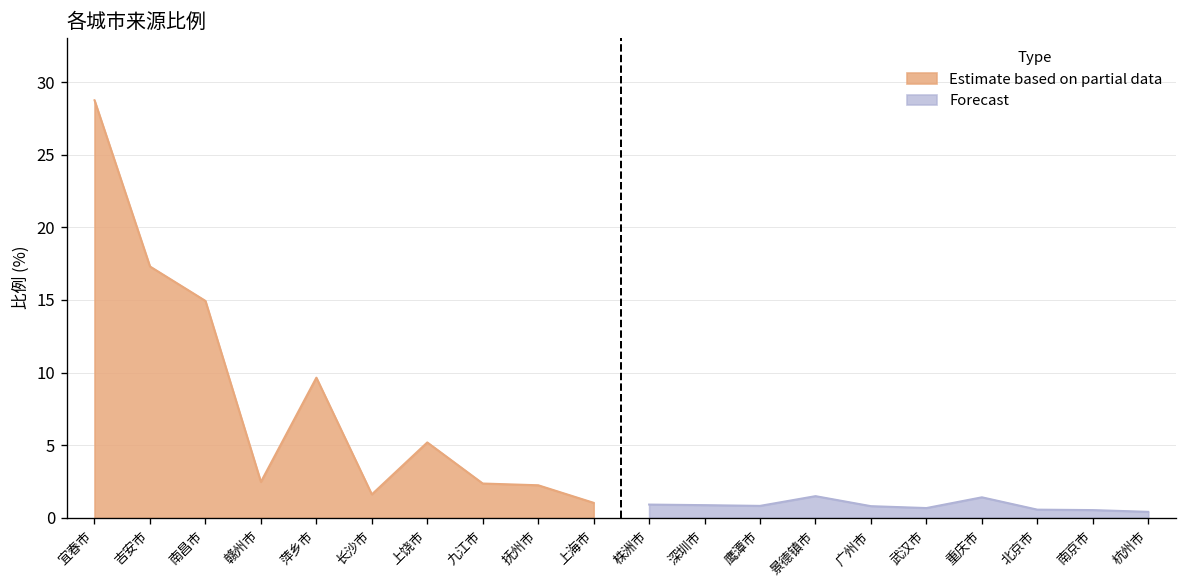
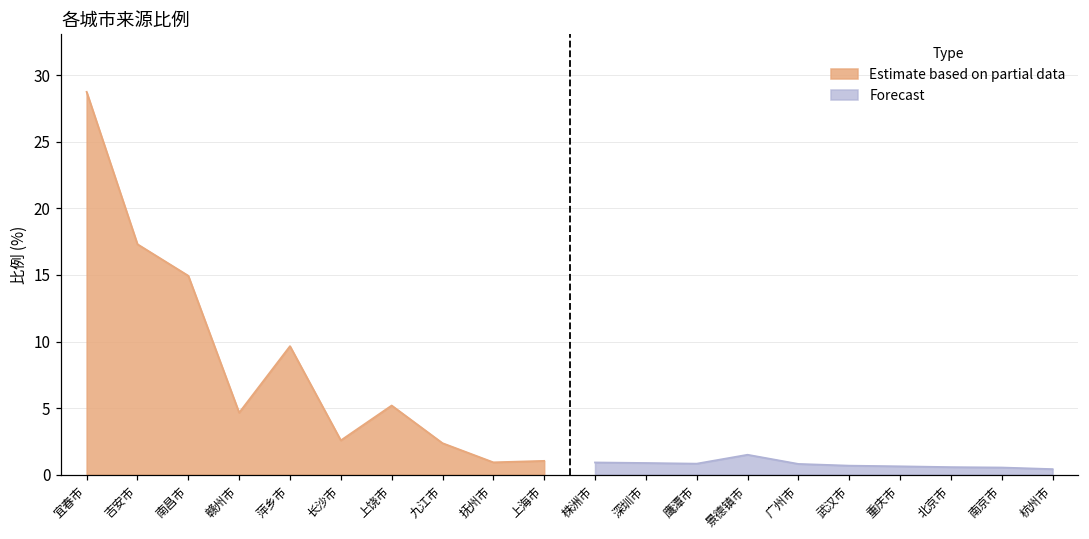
Estimate based on partial data, 赣州市: 2.5 -> 4.7
Estimate based on partial data, 长沙市: 1.6 -> 2.6
Estimate based on partial data, 抚州市: 2.2 -> 0.9
Forecast, 重庆市: 1.4 -> 0.6
